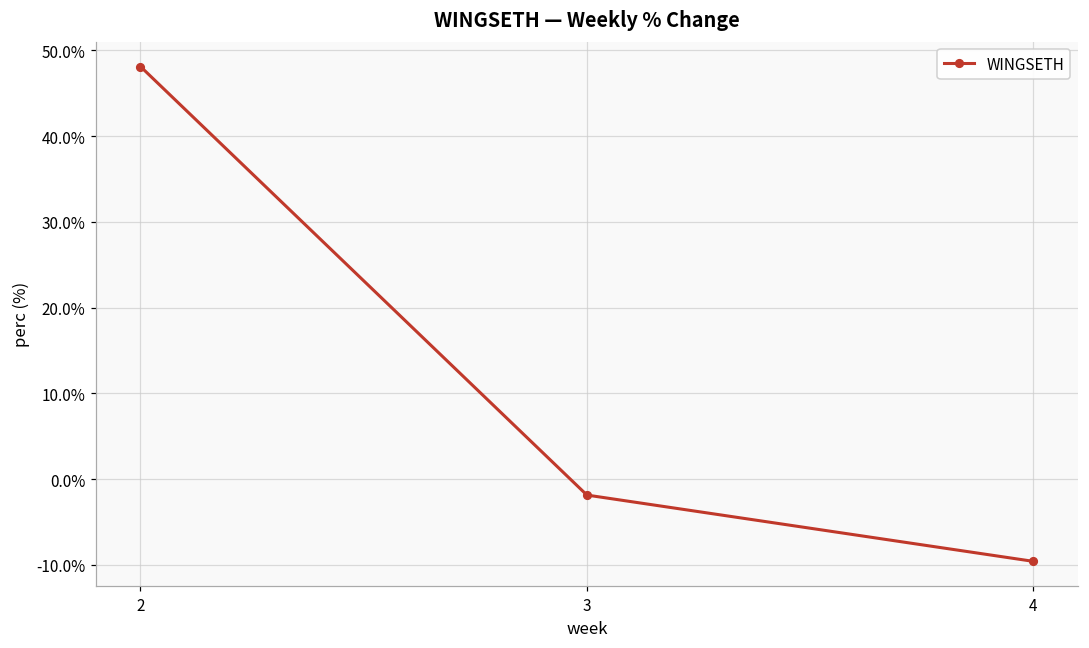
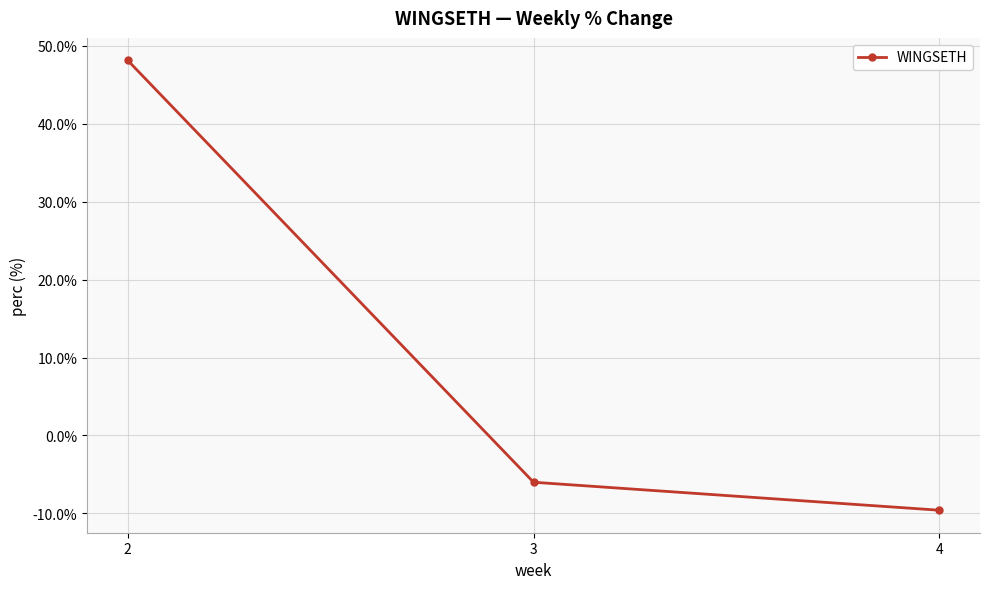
3: -2% -> -6%
